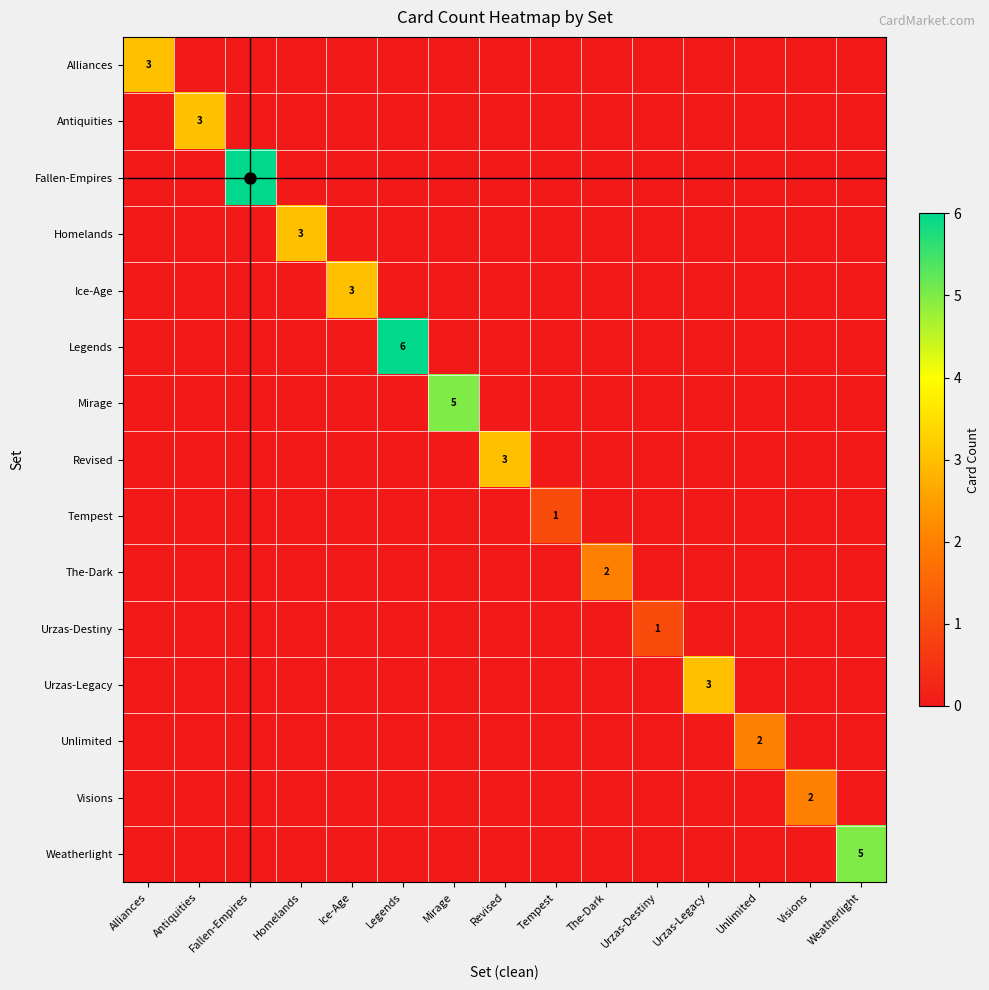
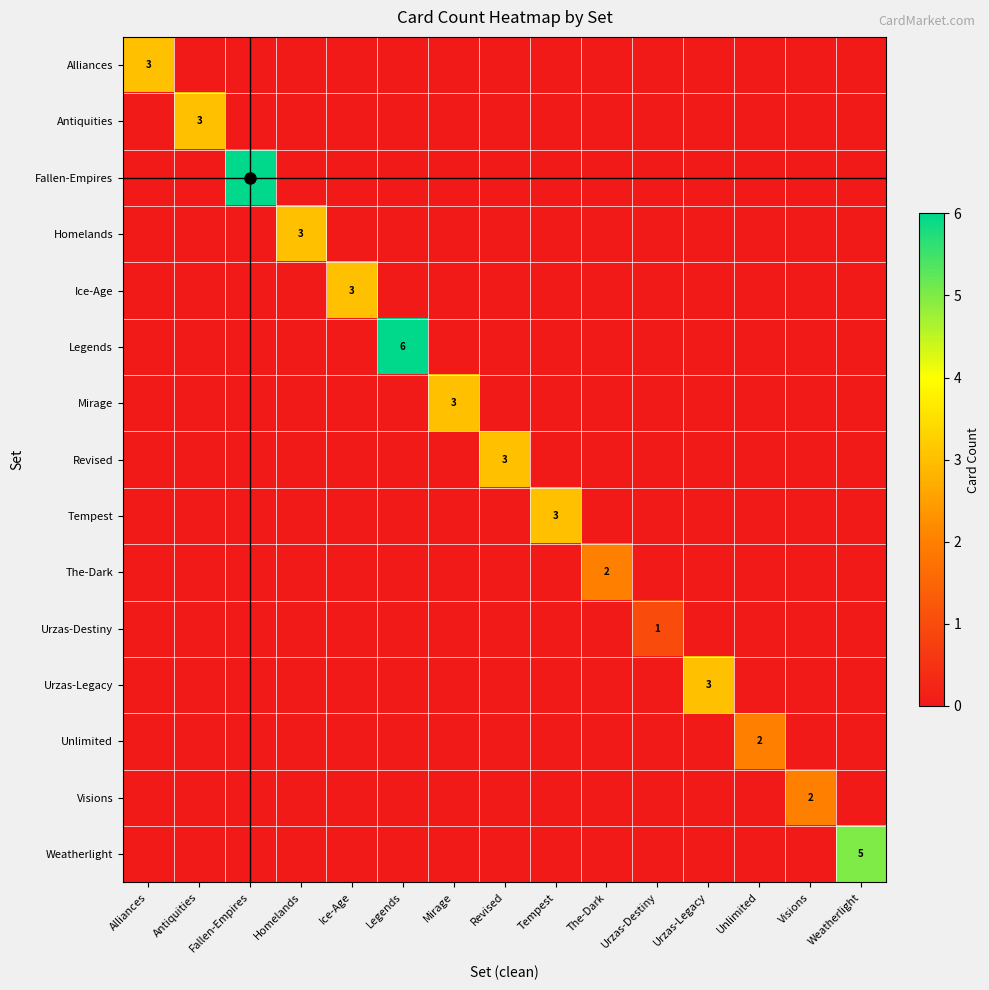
Mirage, Mirage: 5 -> 3
Tempest, Tempest: 1 -> 3
